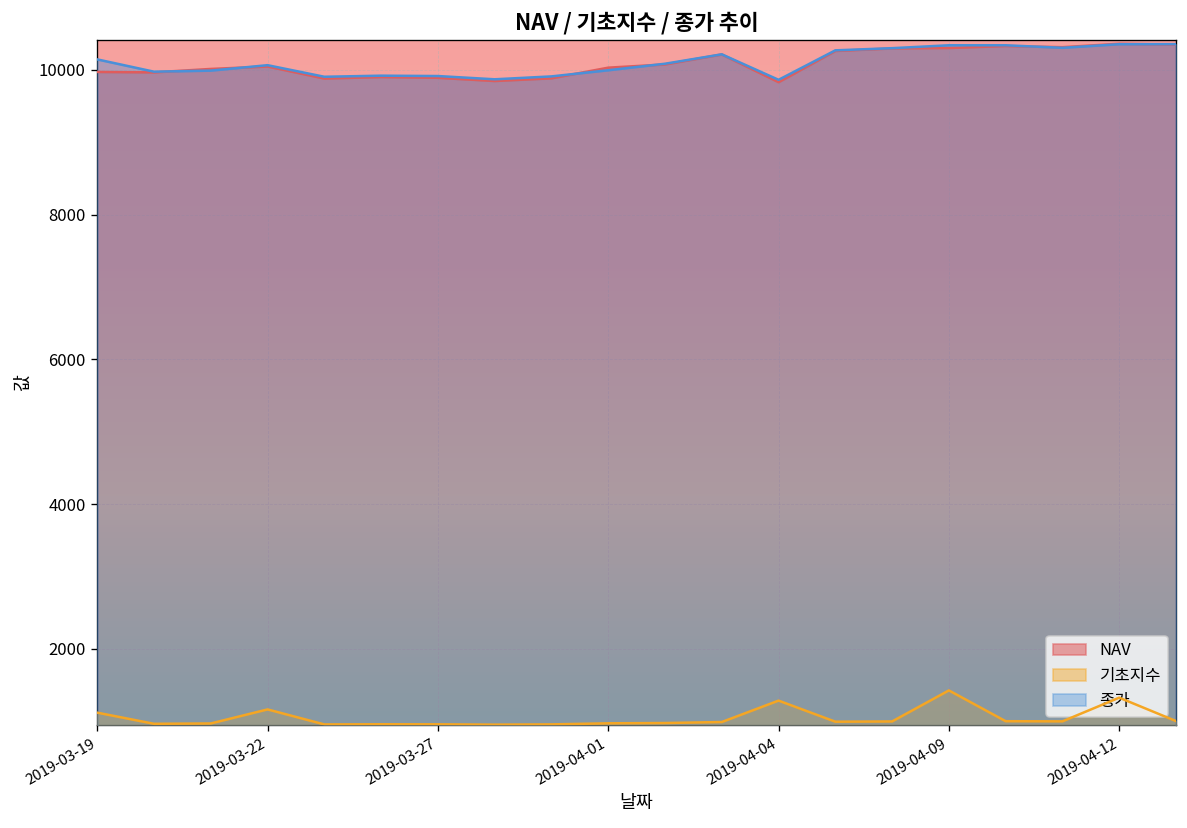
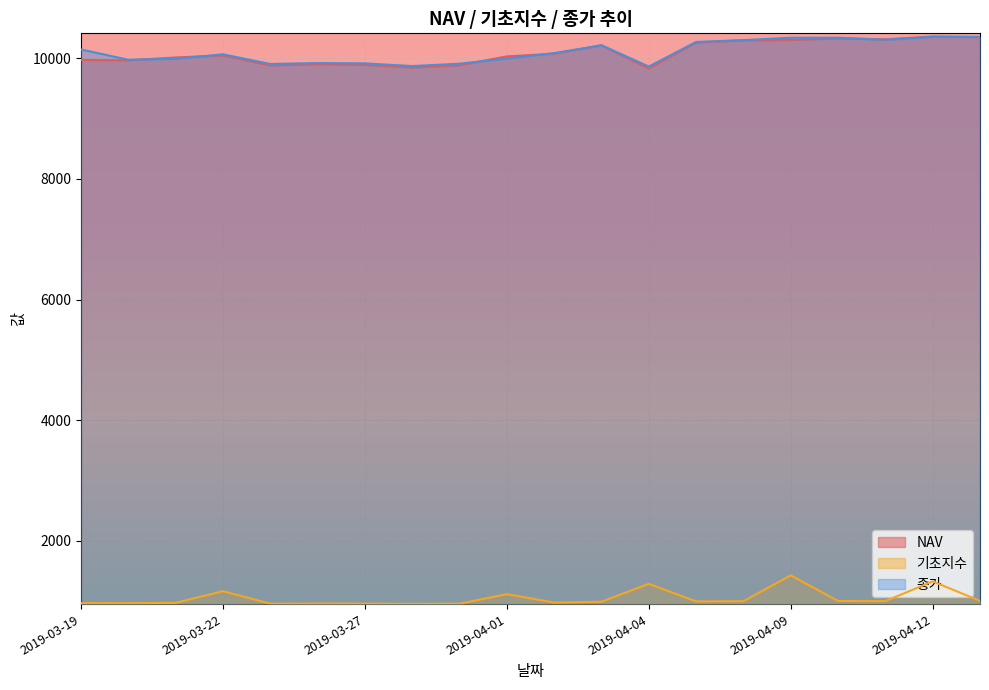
기초지수, 2019-03-19: 1100 -> 1000
기초지수, 2019-04-01: 1000 -> 1100
